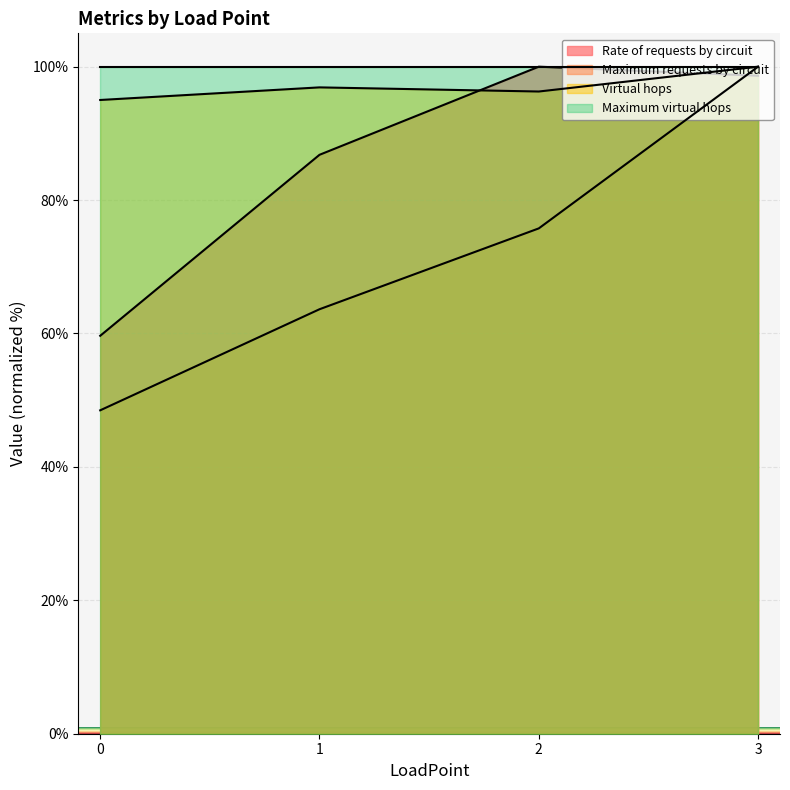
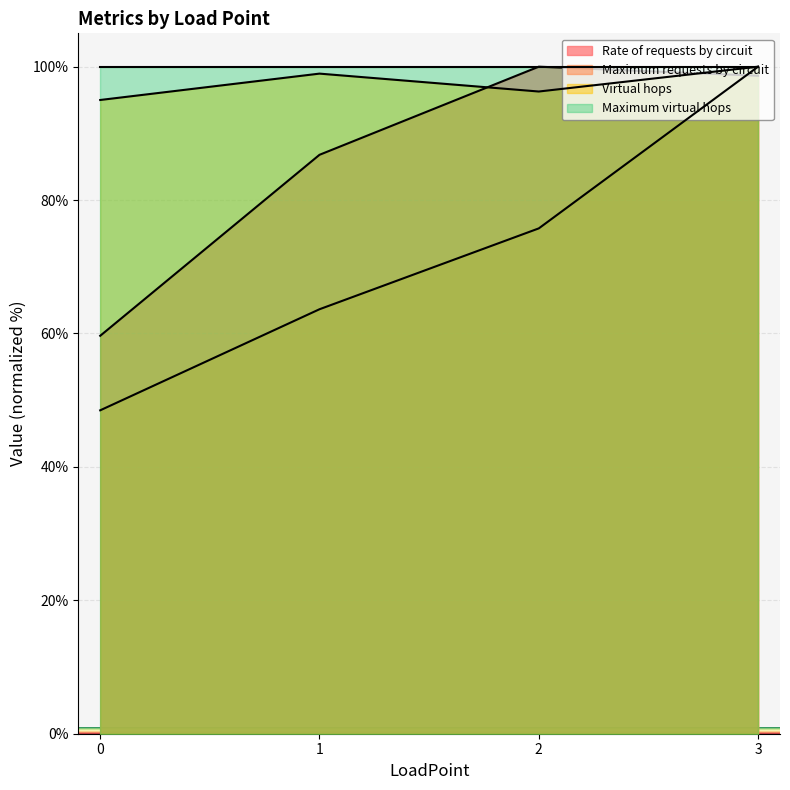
Virtual hops, 1: 97% -> 99%
